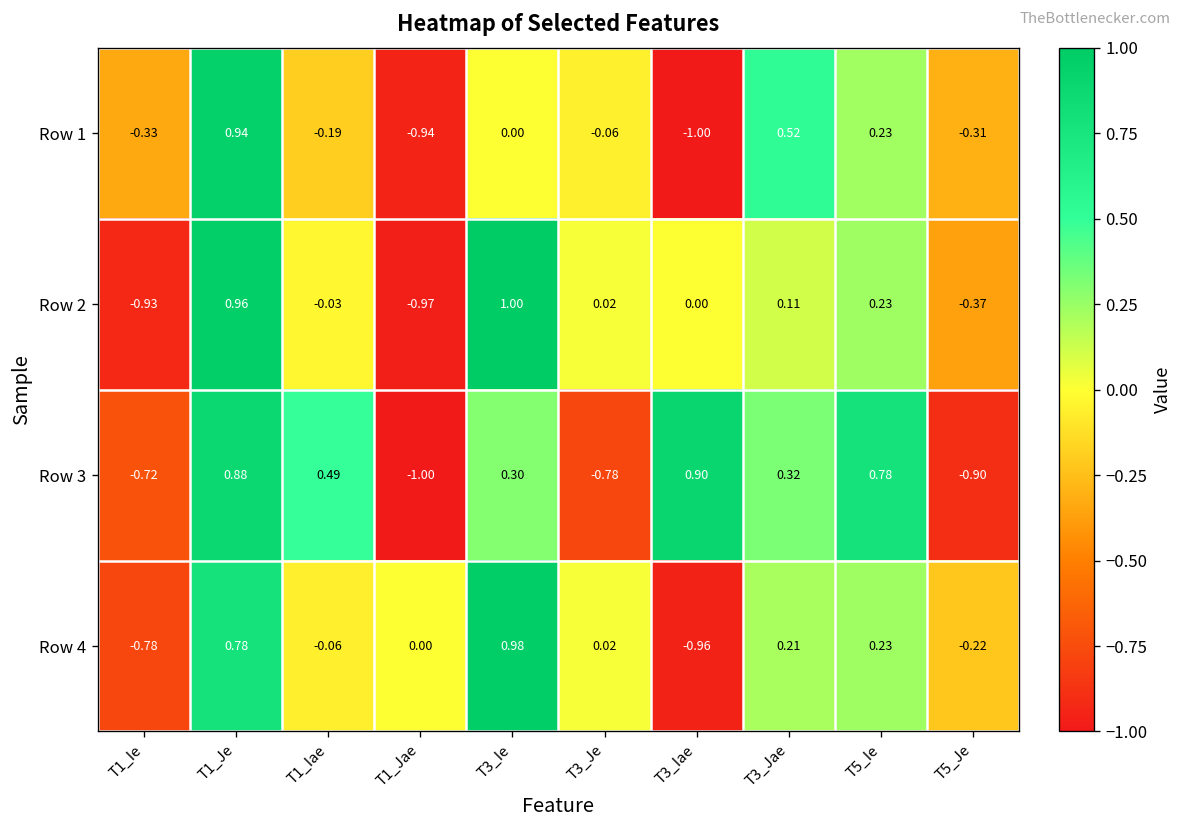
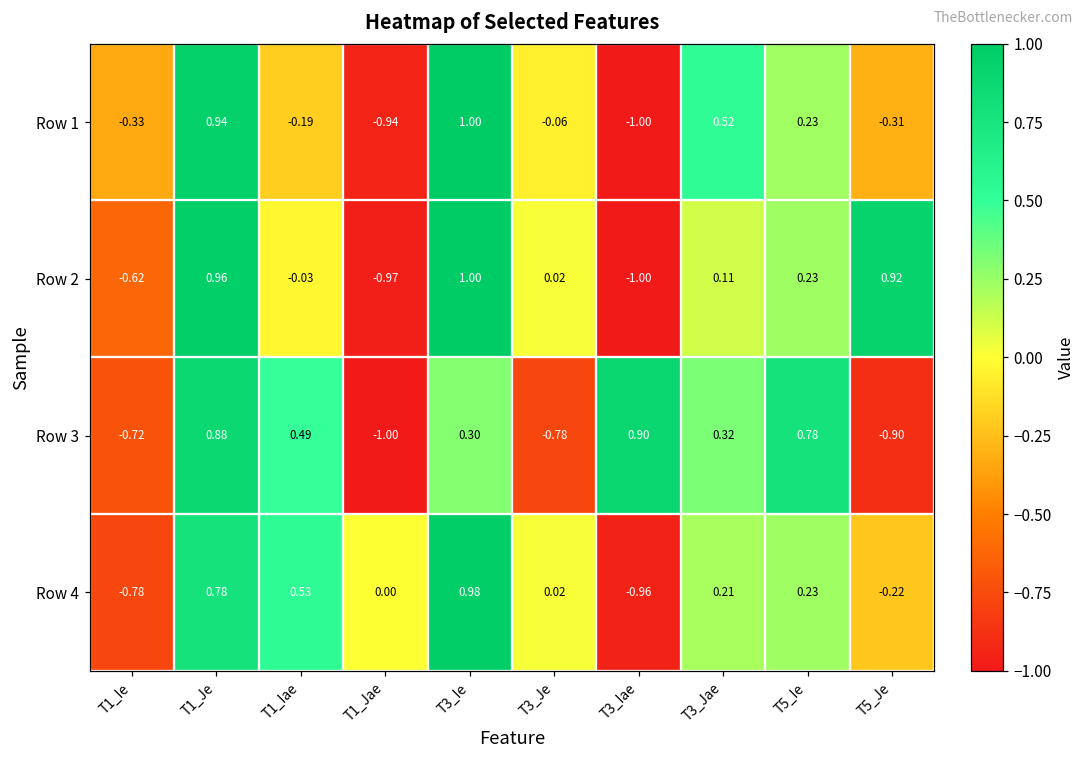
Row 1, T3_Ie: 0.00 -> 1.00
Row 2, T1_Ie: -0.93 -> -0.62
Row 2, T3_Iae: 0.00 -> -1.00
Row 2, T5_Je: -0.37 -> 0.92
Row 4, T1_Iae: -0.06 -> 0.53
